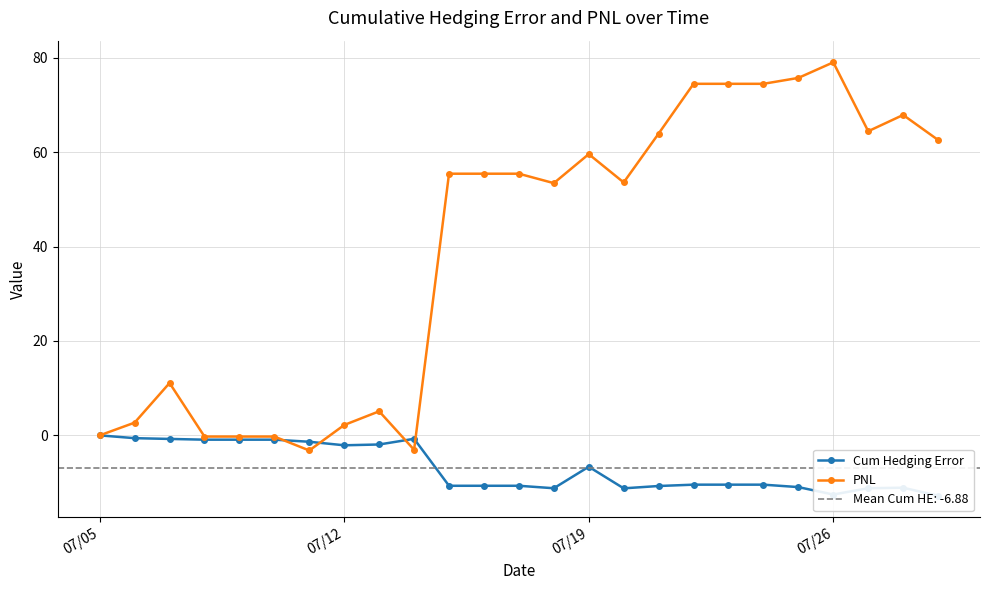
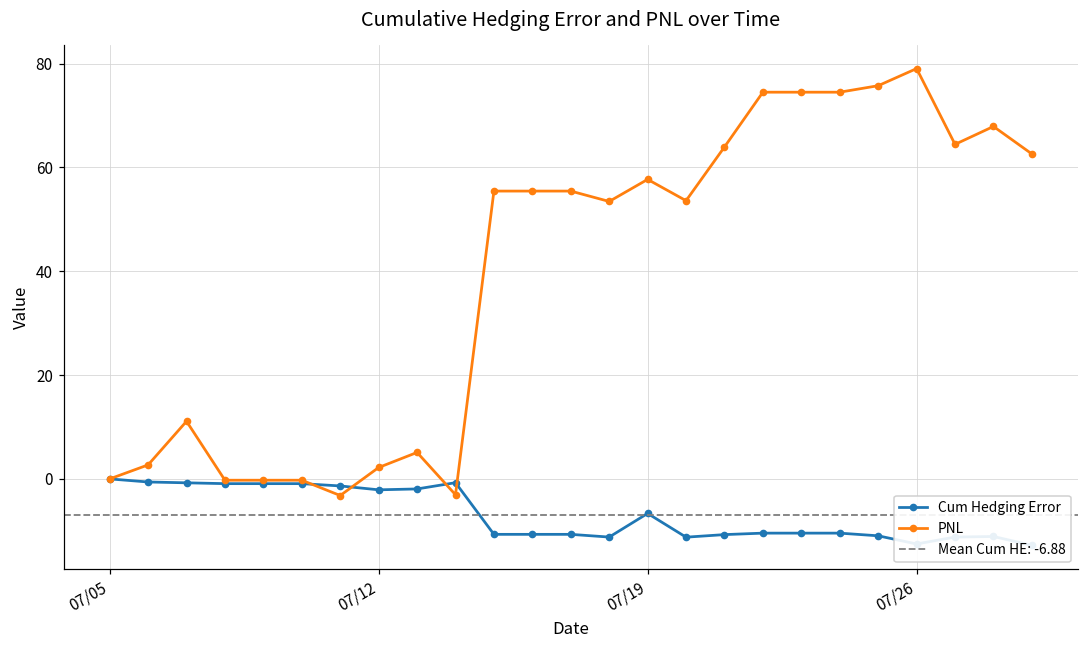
PNL, 07/19: 60 -> 58
